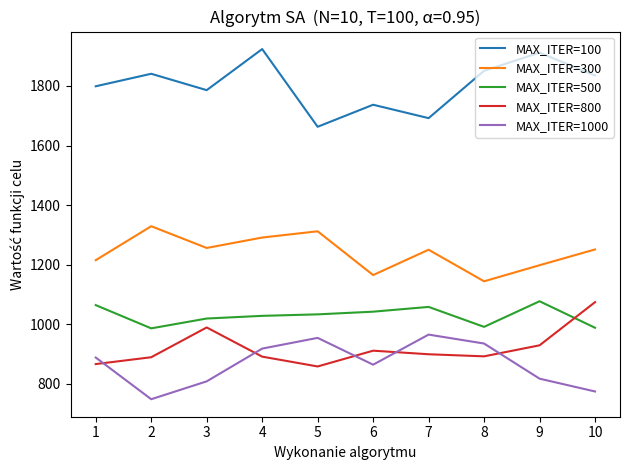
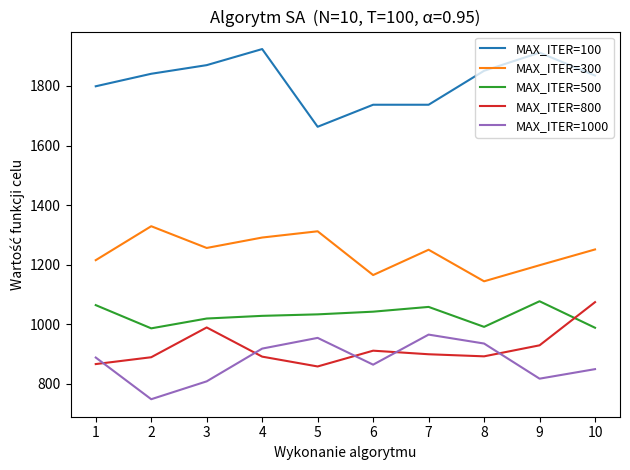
MAX_ITER=100, 3: 1790 -> 1870
MAX_ITER=100, 7: 1690 -> 1740
MAX_ITER=1000, 10: 770 -> 850
